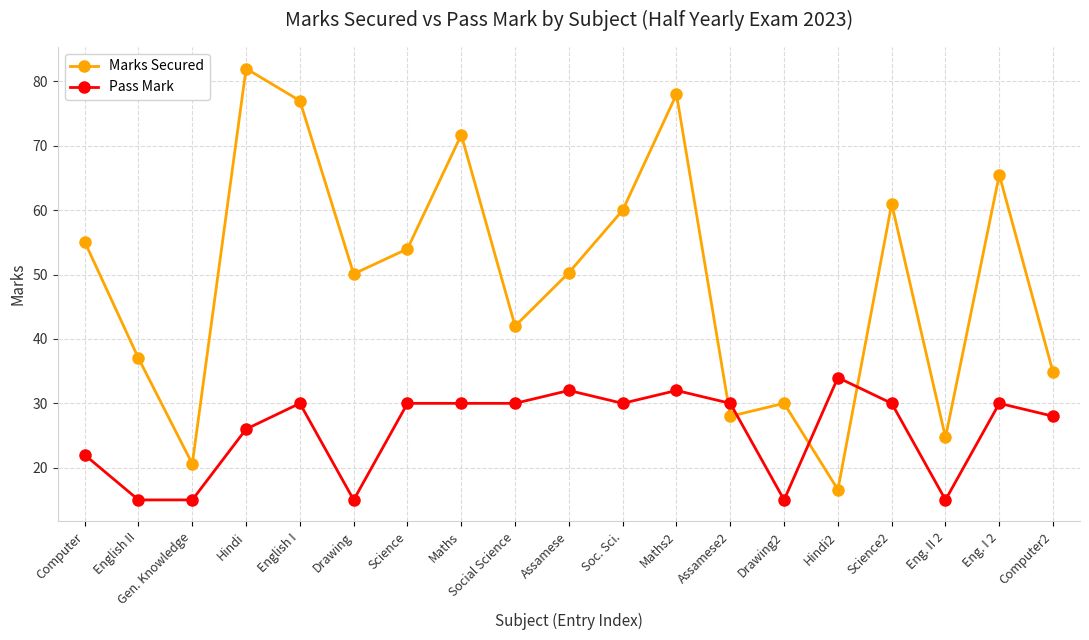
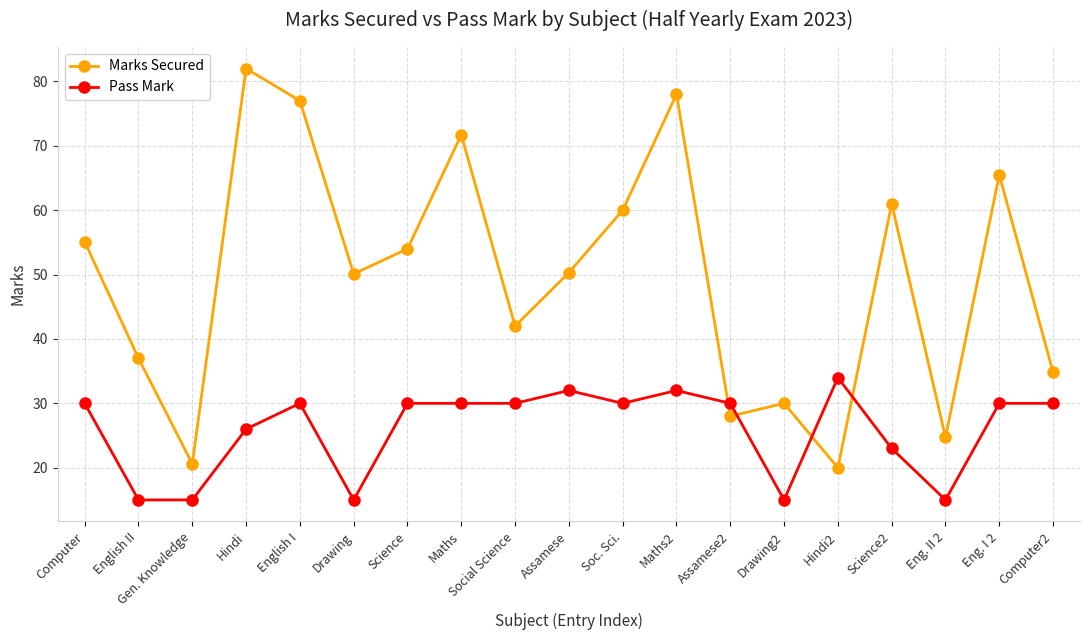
Pass Mark, Computer: 22 -> 30
Marks Secured, Hindi2: 17 -> 20
Pass Mark, Science2: 30 -> 23
Pass Mark, Computer2: 28 -> 30
